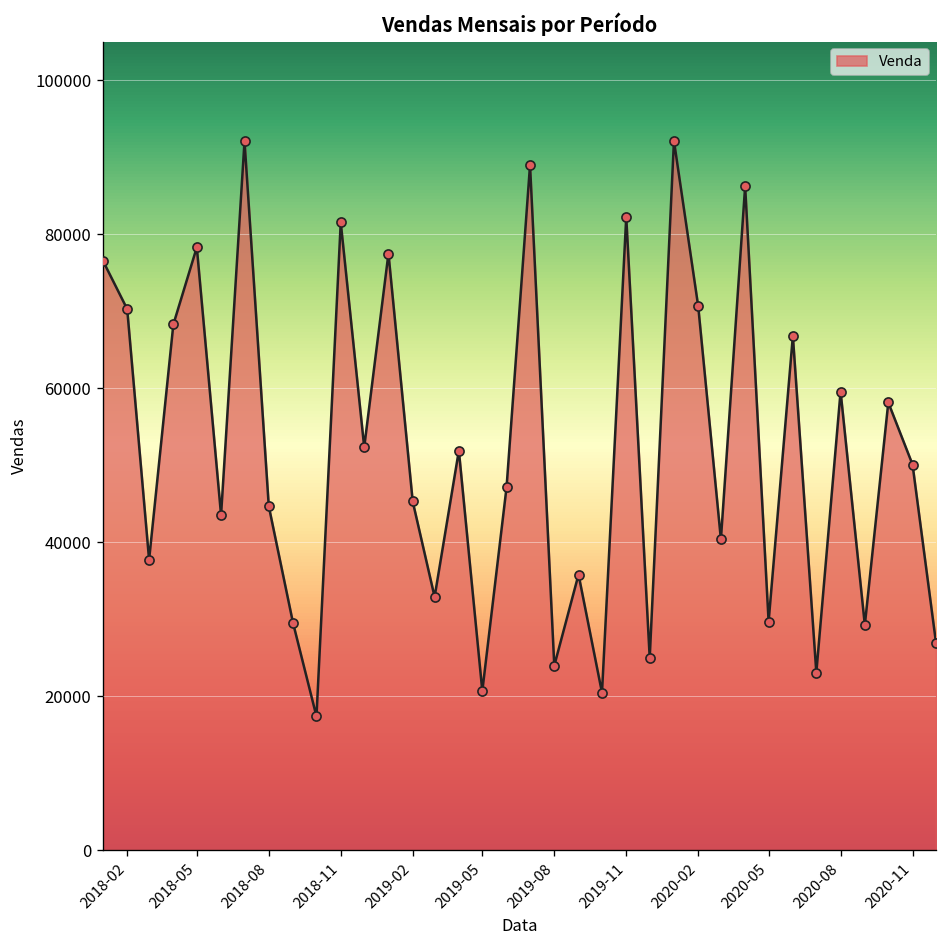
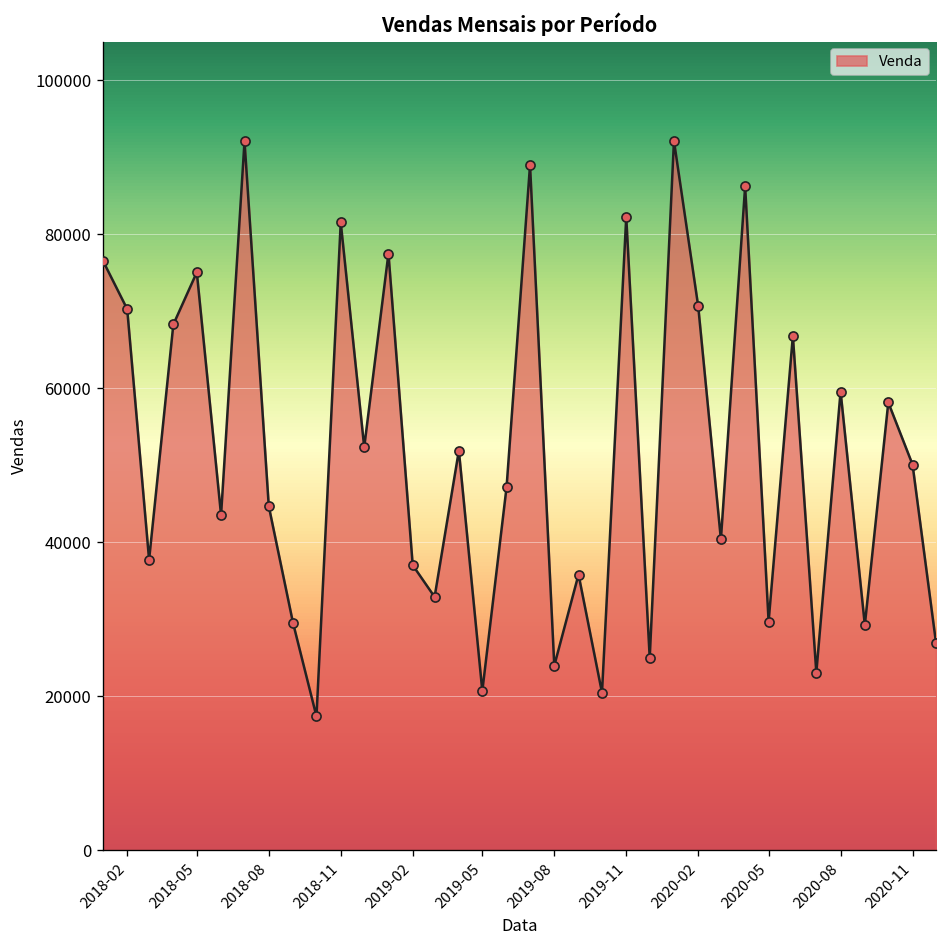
2018-05: 78000 -> 75000
2019-02: 45000 -> 37000
